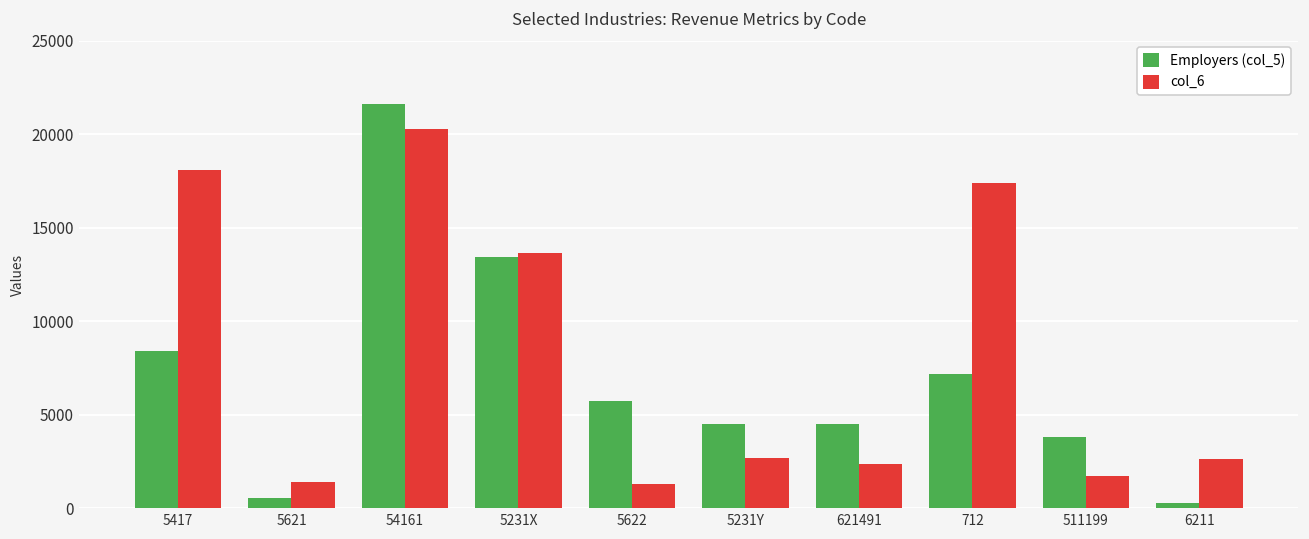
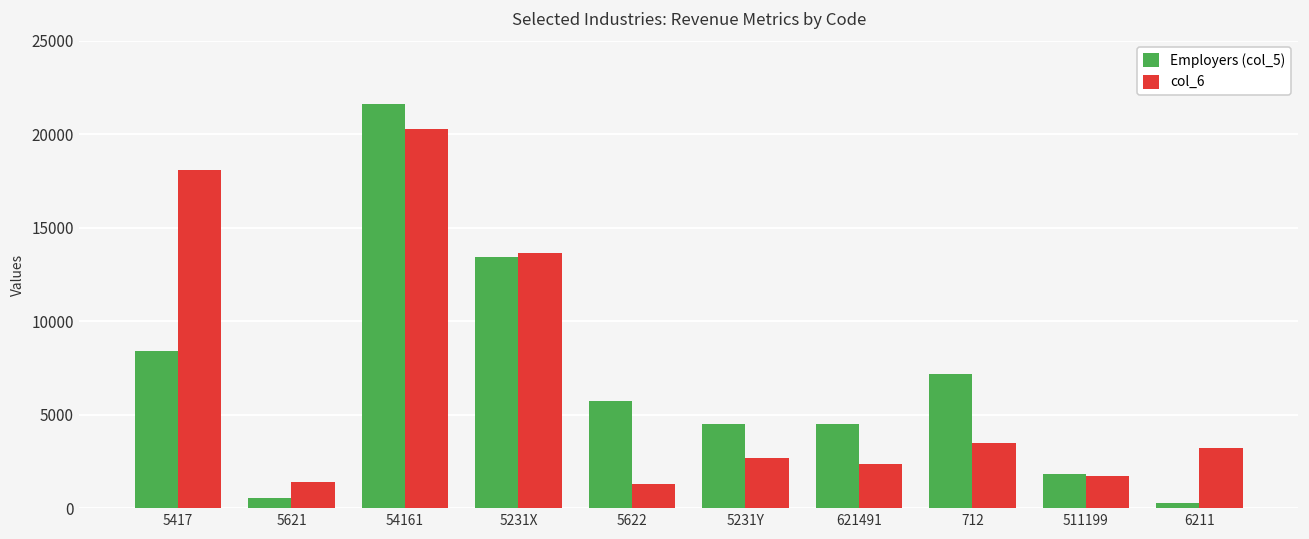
col_6, 712: 17400 -> 3500
Employers (col_5), 511199: 3800 -> 1800
col_6, 6211: 2700 -> 3200
